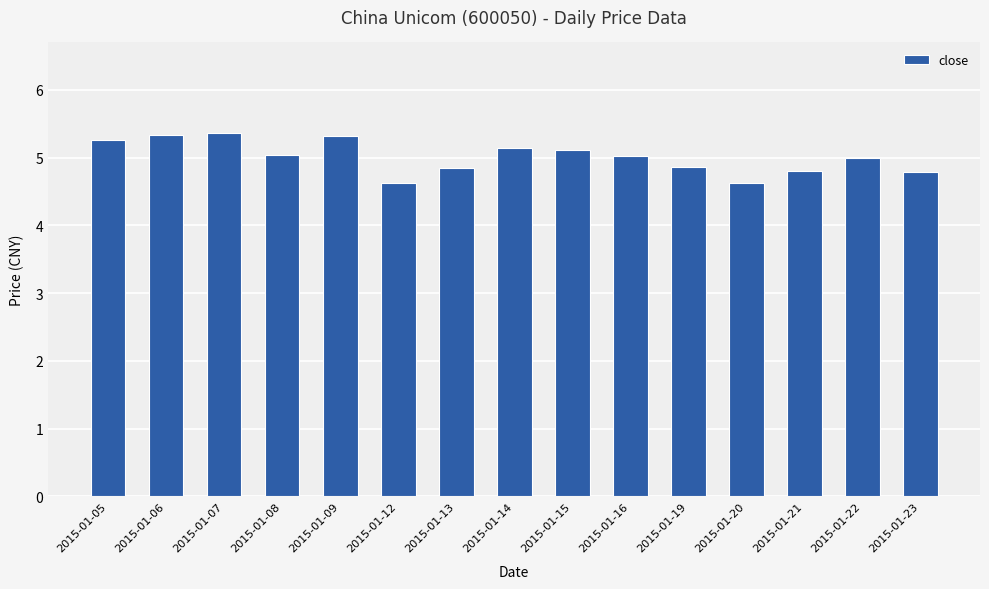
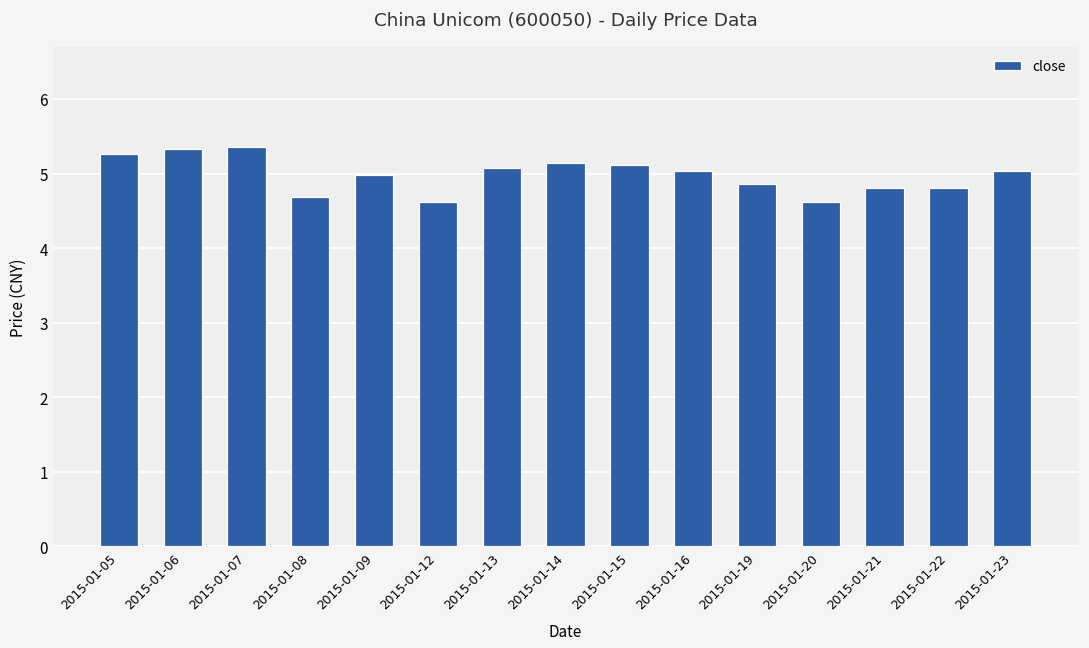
2015-01-08: 5.0 -> 4.7
2015-01-09: 5.3 -> 5.0
2015-01-13: 4.9 -> 5.1
2015-01-22: 5.0 -> 4.8
2015-01-23: 4.8 -> 5.0
